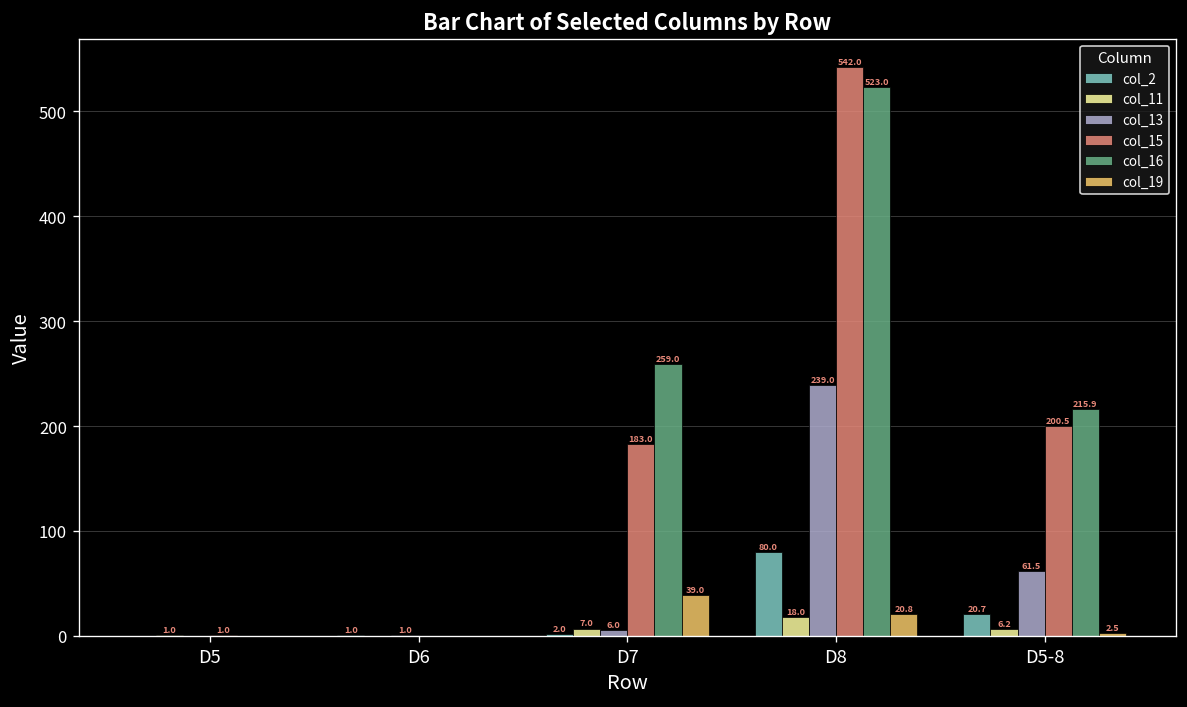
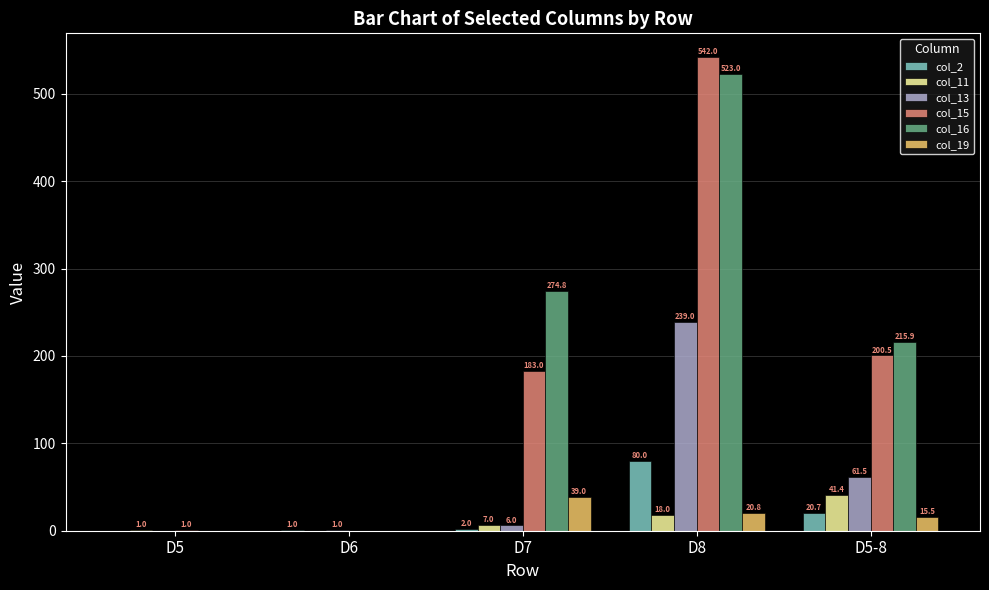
col_16, D7: 259.0 -> 274.8
col_11, D5-8: 6.2 -> 41.4
col_19, D5-8: 2.5 -> 15.5
